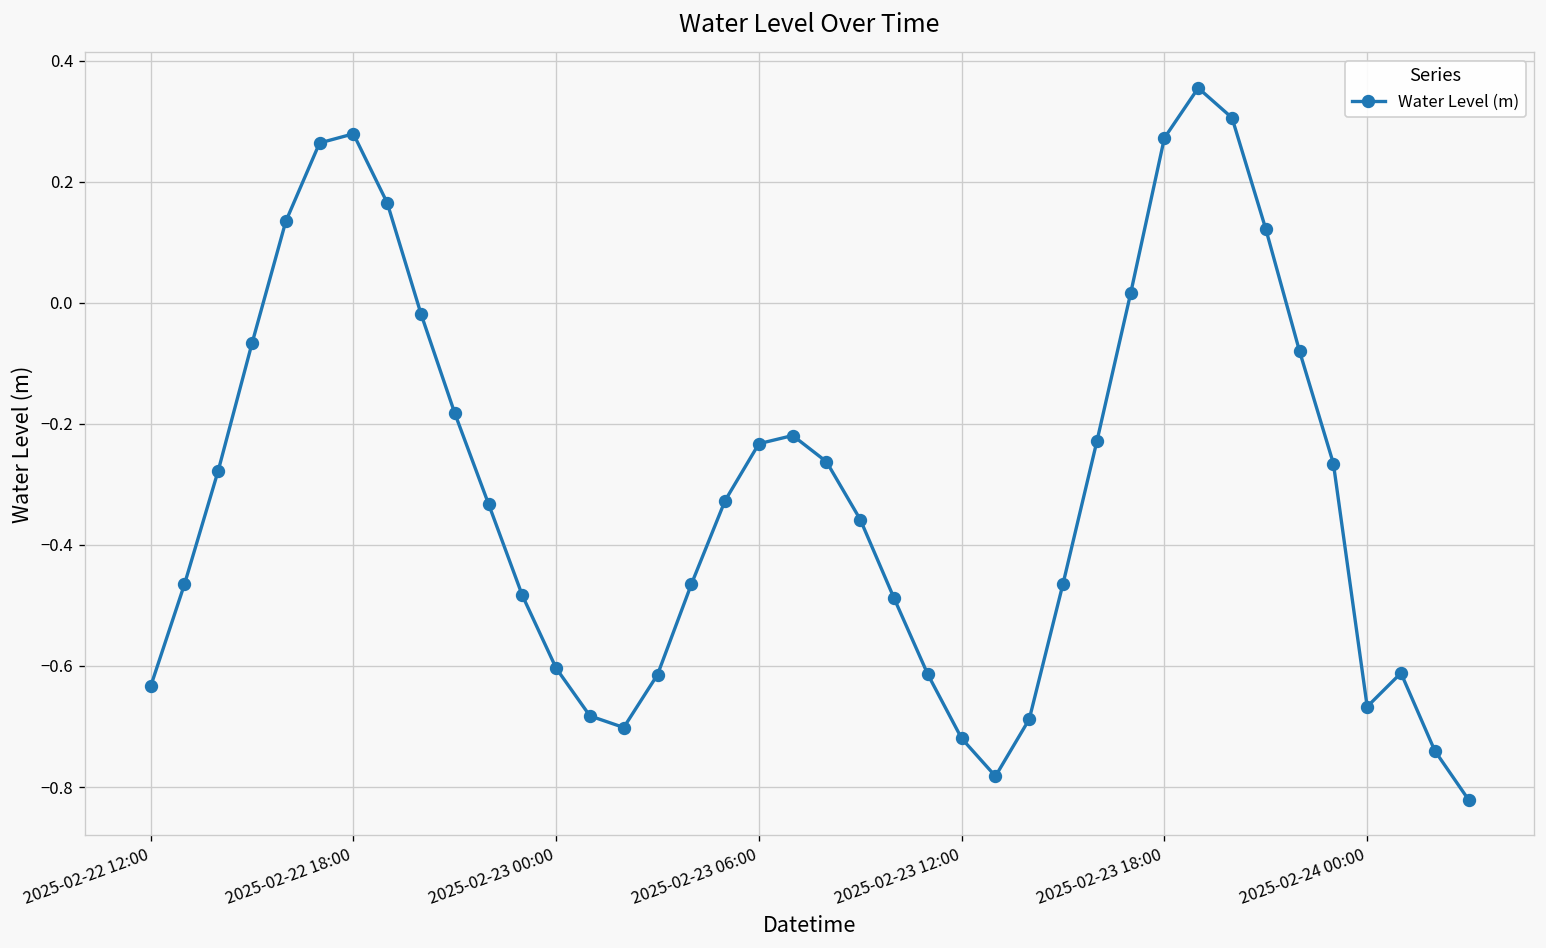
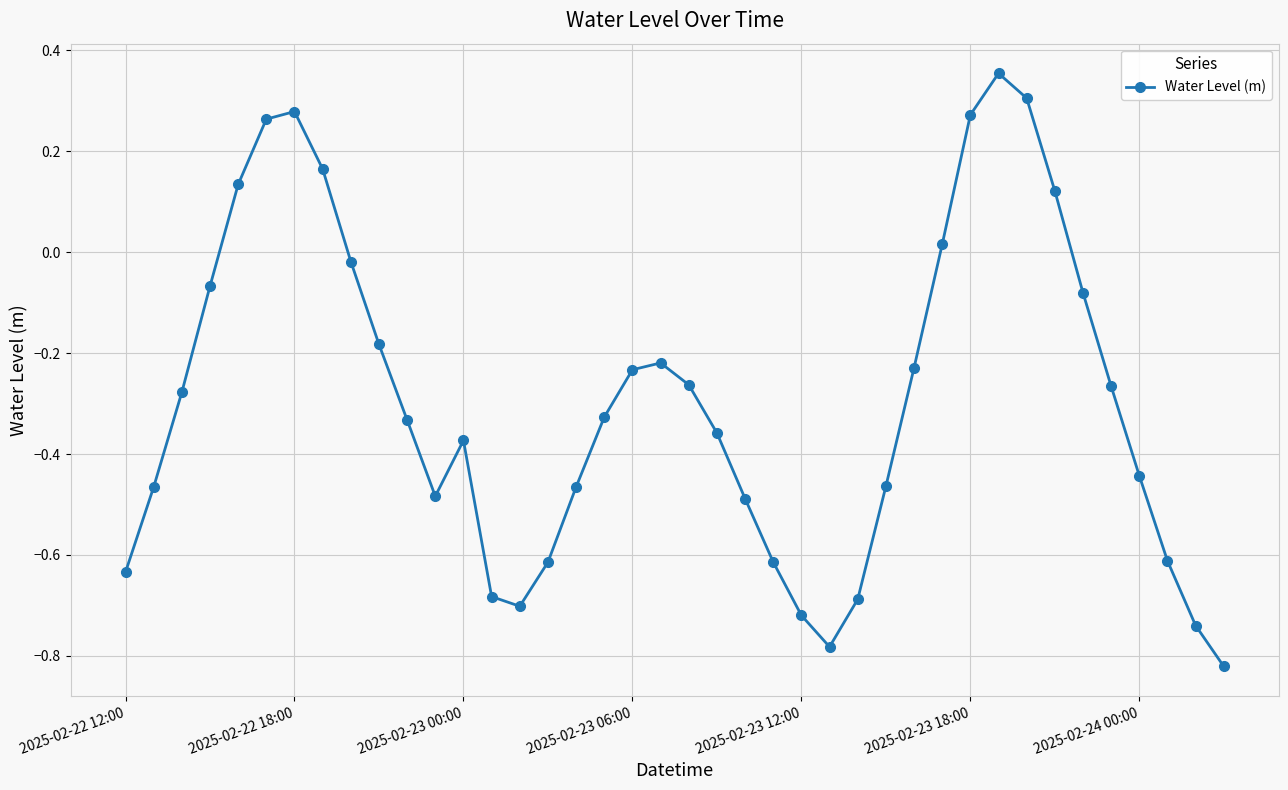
2025-02-23 00:00: -0.60 -> -0.37
2025-02-24 00:00: -0.67 -> -0.44
